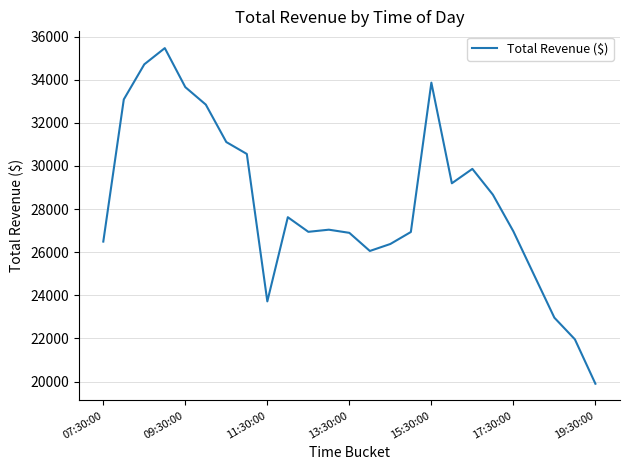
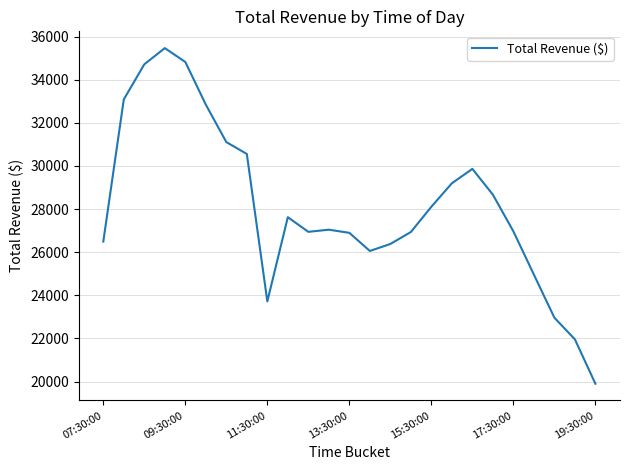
09:30:00: 33700 -> 34800
15:30:00: 33900 -> 28100
